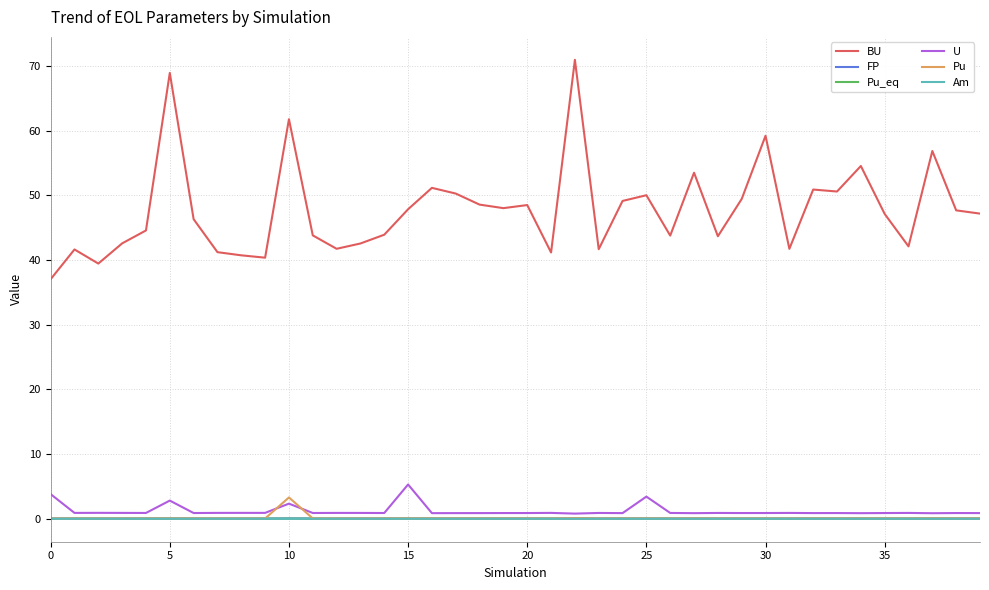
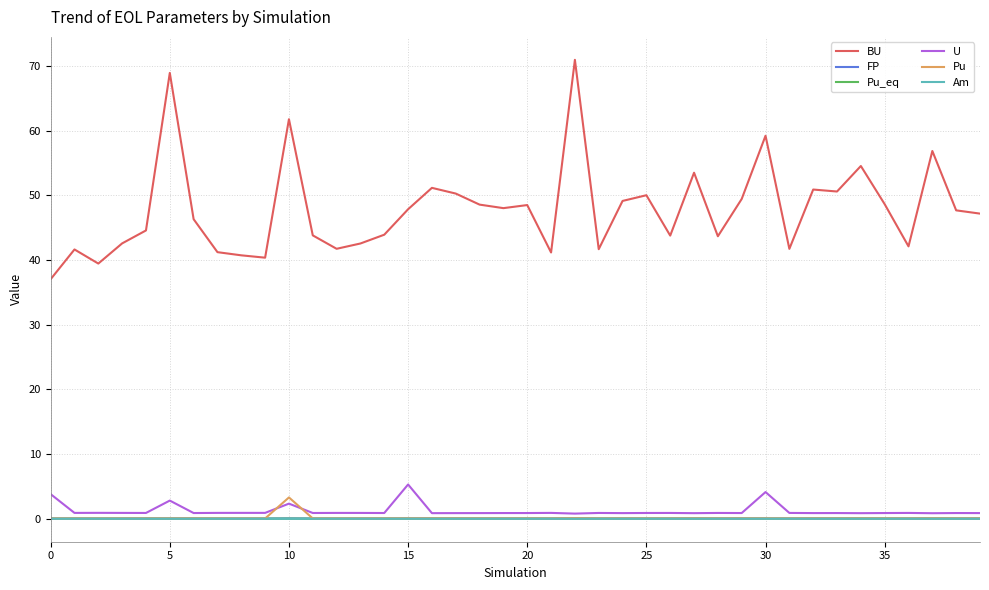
U, 25: 3 -> 1
U, 30: 1 -> 4
BU, 35: 47 -> 49
